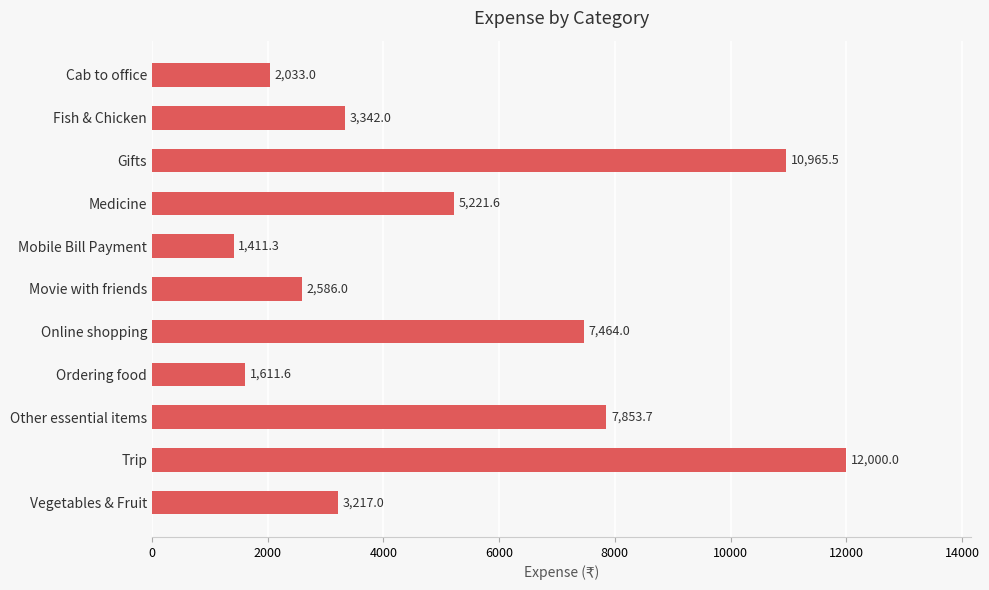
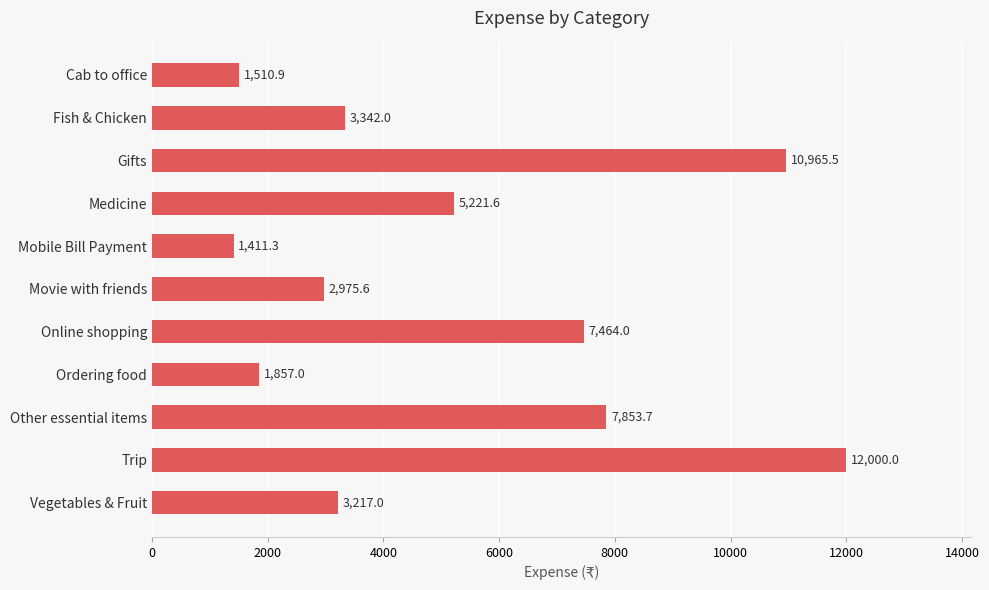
Cab to office: 2,033.0 -> 1,510.9
Movie with friends: 2,586.0 -> 2,975.6
Ordering food: 1,611.6 -> 1,857.0
